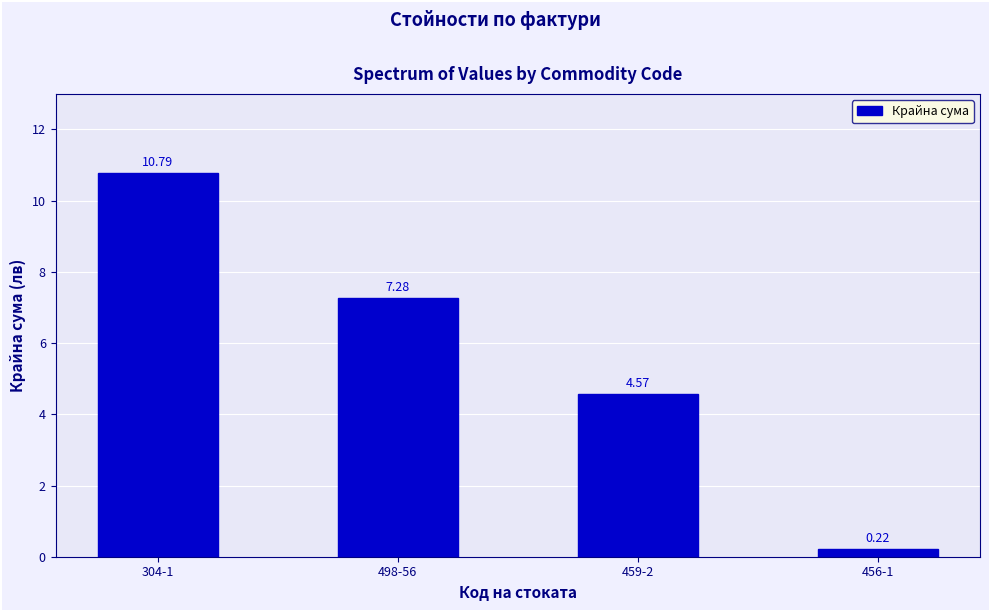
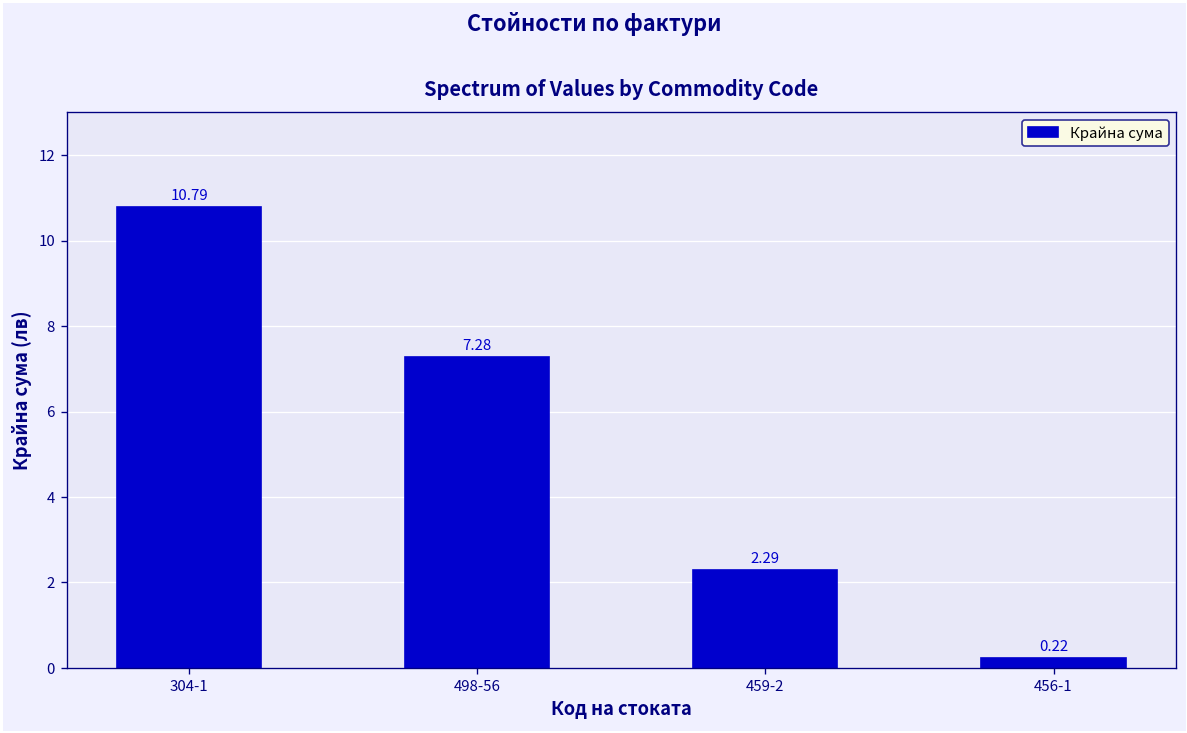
459-2: 4.57 -> 2.29
